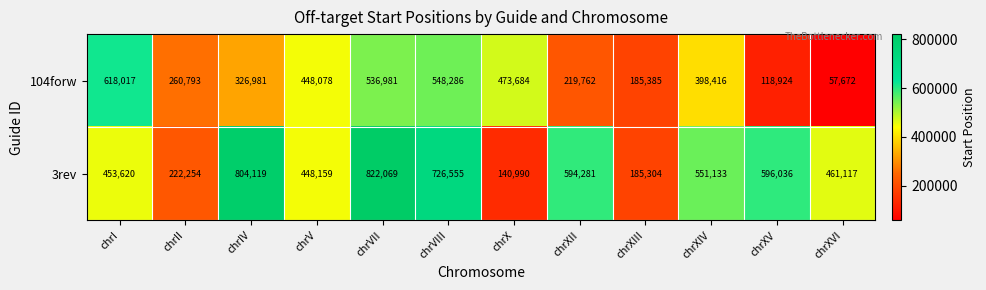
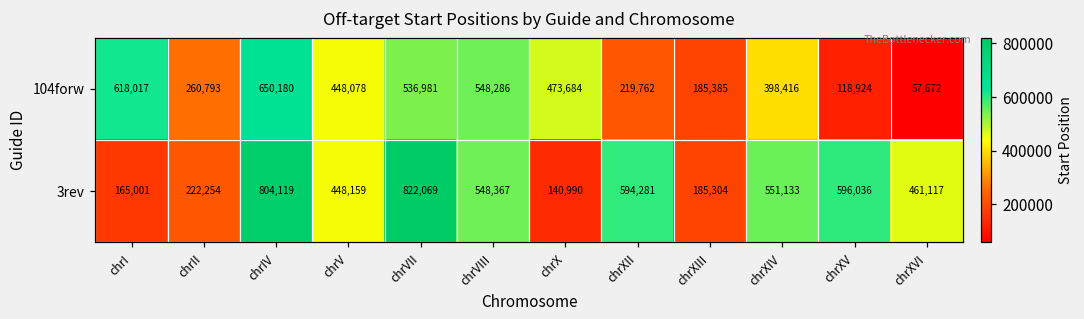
104forw, chrIV: 326,981 -> 650,180
3rev, chrI: 453,620 -> 165,001
3rev, chrVIII: 726,555 -> 548,367
